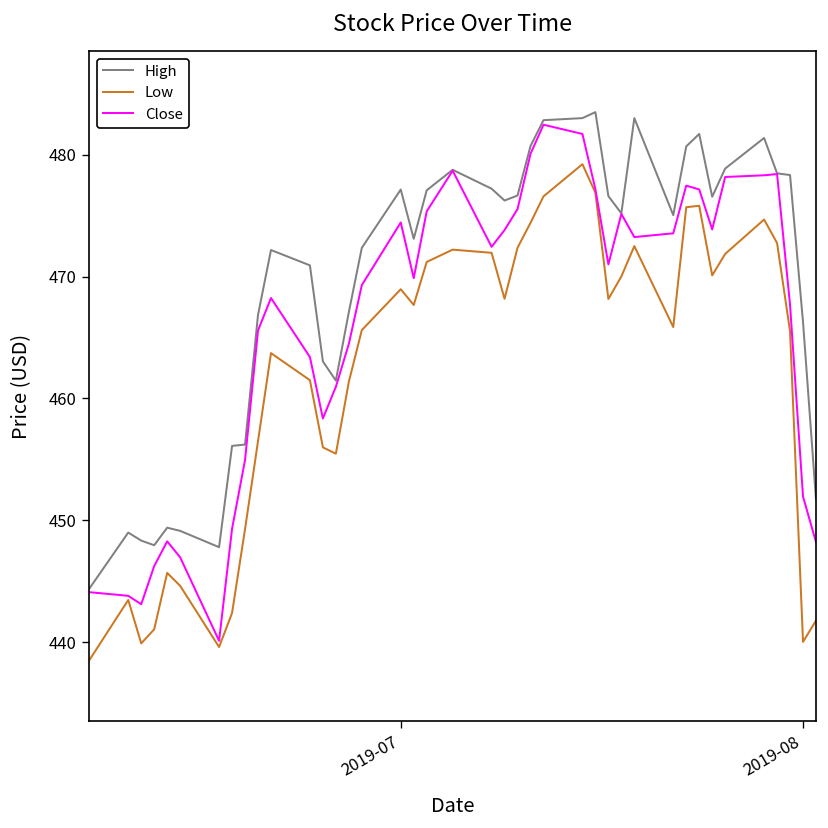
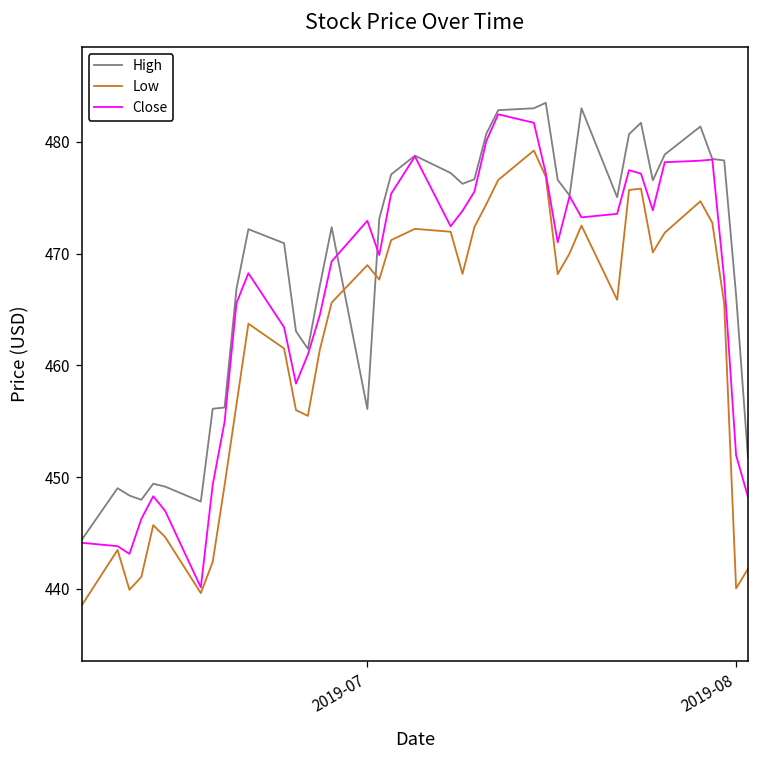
High, 2019-07: 477.1 -> 456.1
Close, 2019-07: 474.4 -> 472.9
